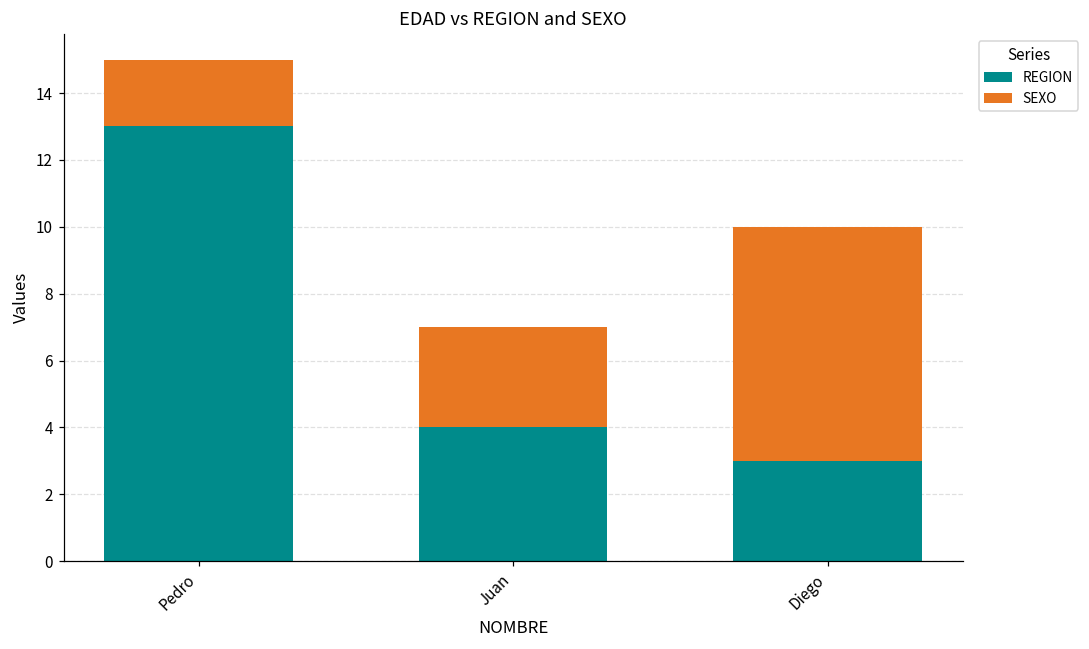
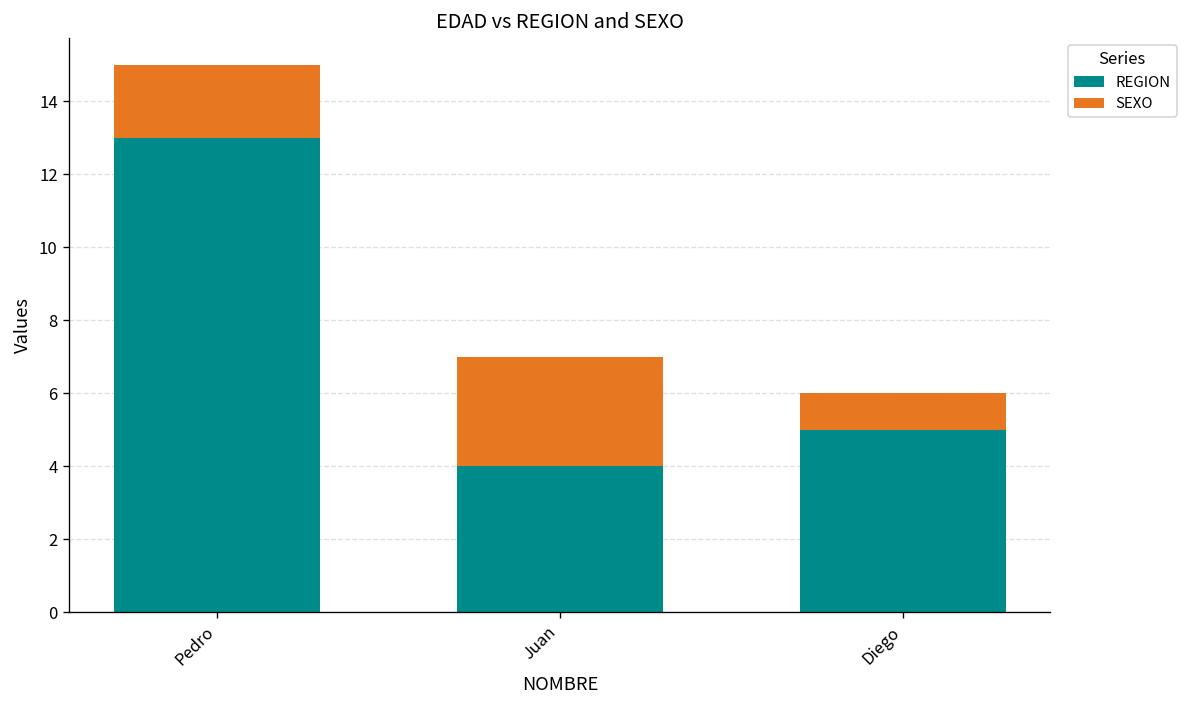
REGION, Diego: 3 -> 5
SEXO, Diego: 7 -> 1
